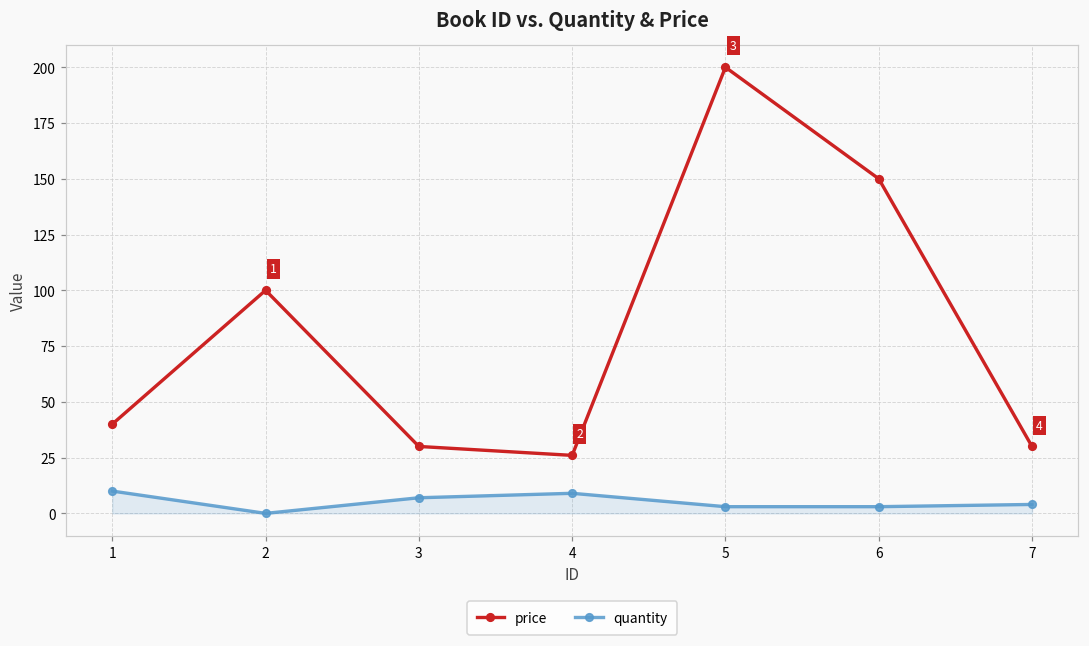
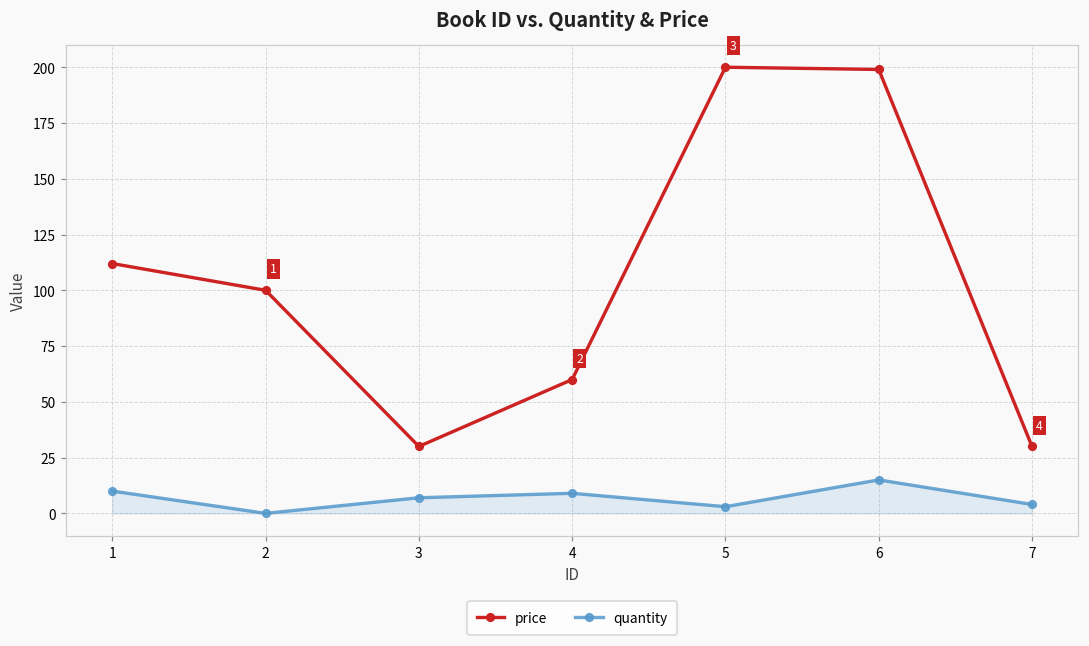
price, 1: 40 -> 112
price, 4: 26 -> 60
price, 6: 150 -> 199
quantity, 6: 3 -> 15
